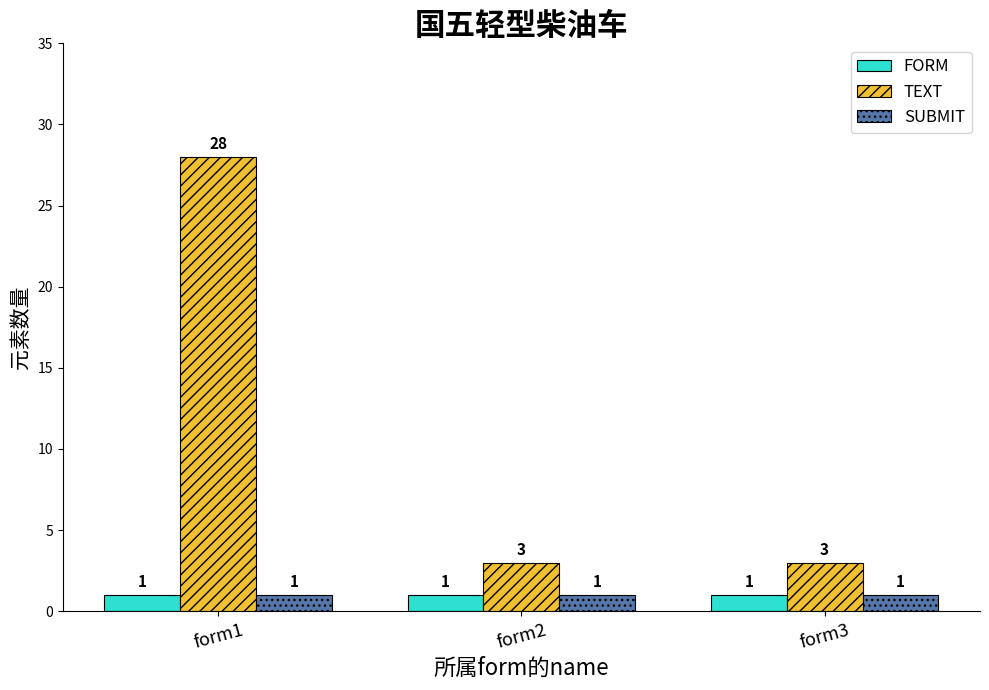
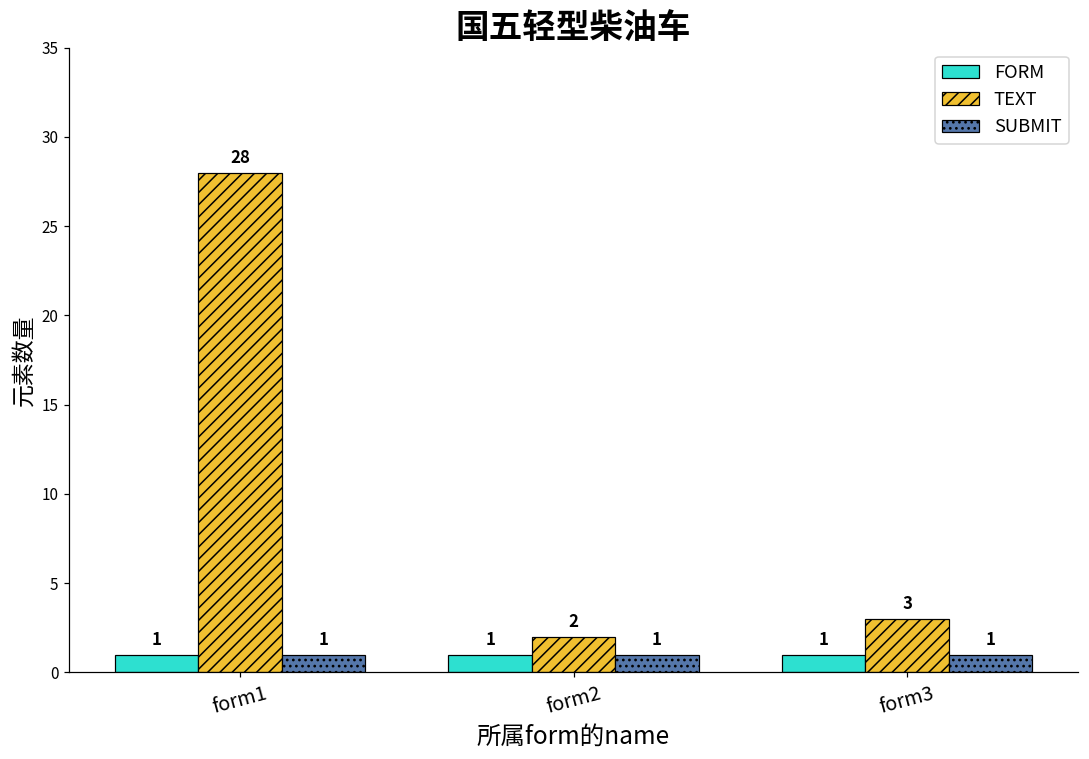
TEXT, form2: 3 -> 2
